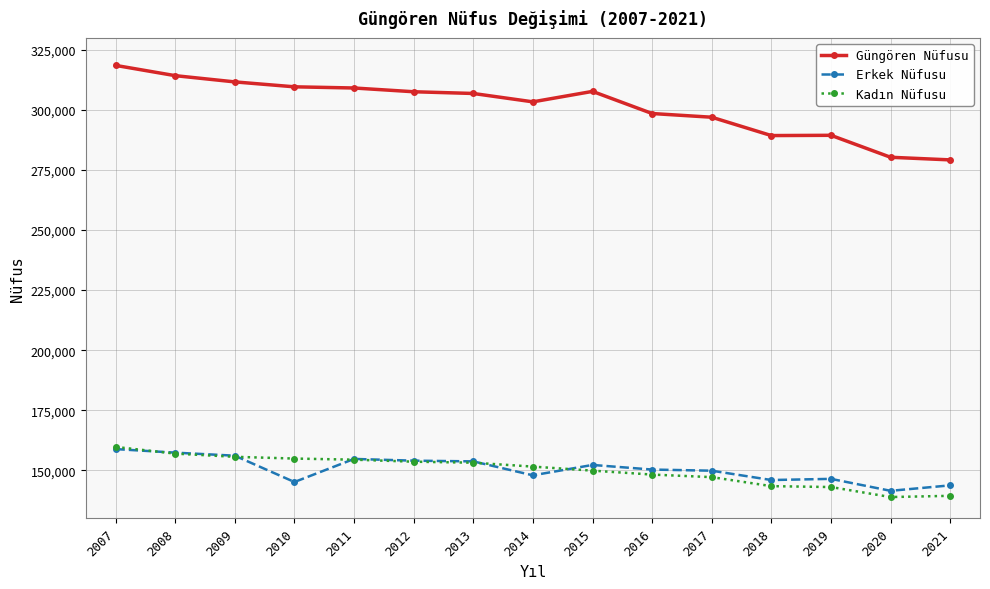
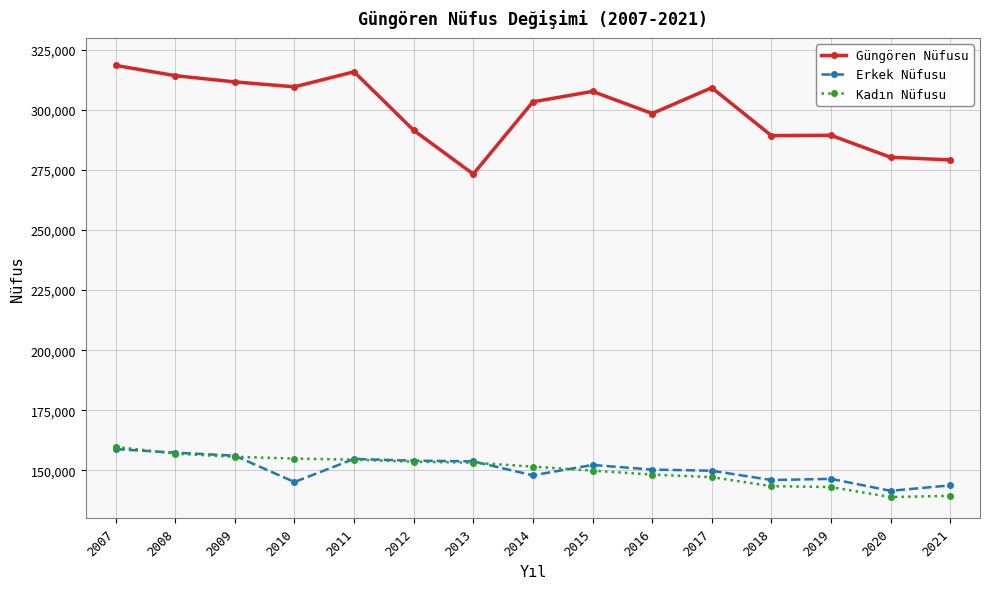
Güngören Nüfusu, 2011: 309,000 -> 316,000
Güngören Nüfusu, 2012: 308,000 -> 292,000
Güngören Nüfusu, 2013: 307,000 -> 273,000
Güngören Nüfusu, 2017: 297,000 -> 309,000
